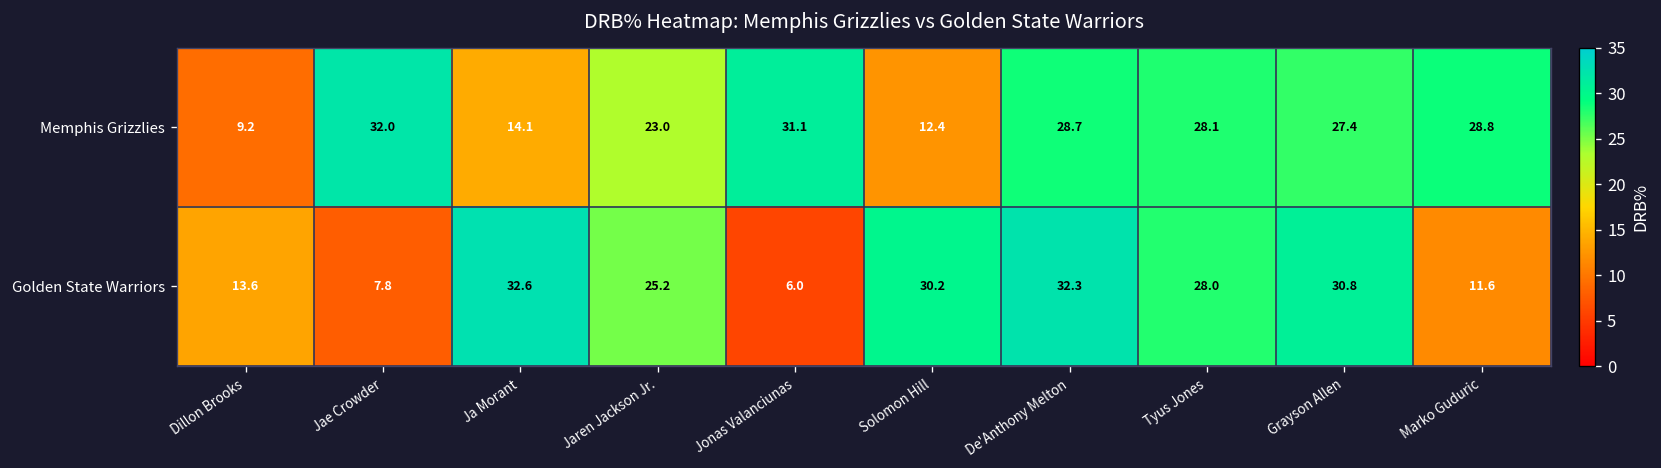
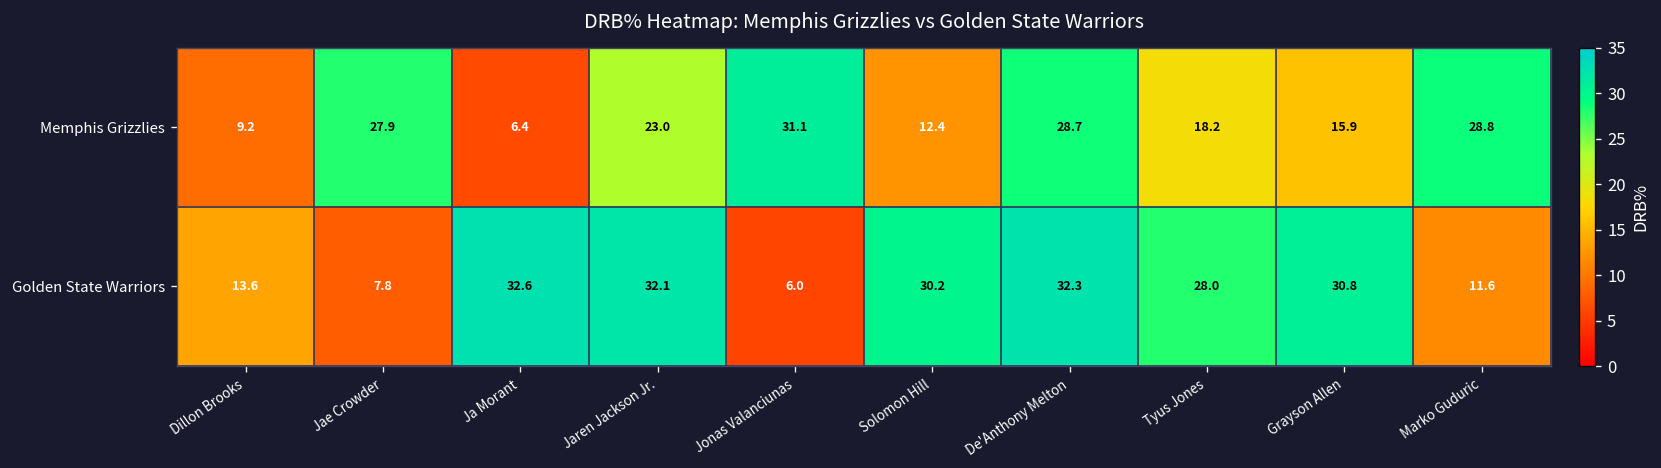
Memphis Grizzlies, Jae Crowder: 32.0 -> 27.9
Memphis Grizzlies, Ja Morant: 14.1 -> 6.4
Memphis Grizzlies, Tyus Jones: 28.1 -> 18.2
Memphis Grizzlies, Grayson Allen: 27.4 -> 15.9
Golden State Warriors, Jaren Jackson Jr.: 25.2 -> 32.1
